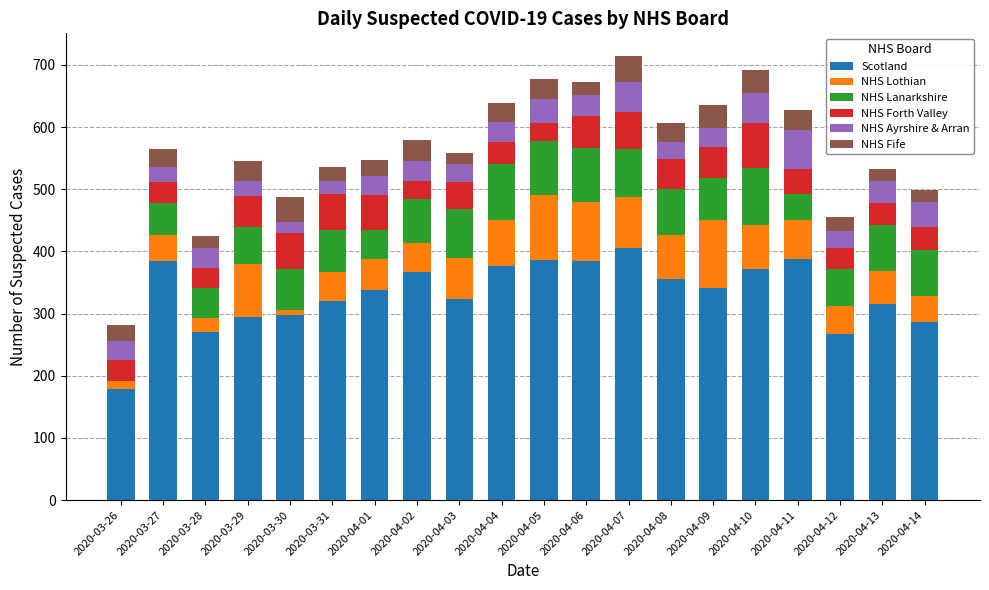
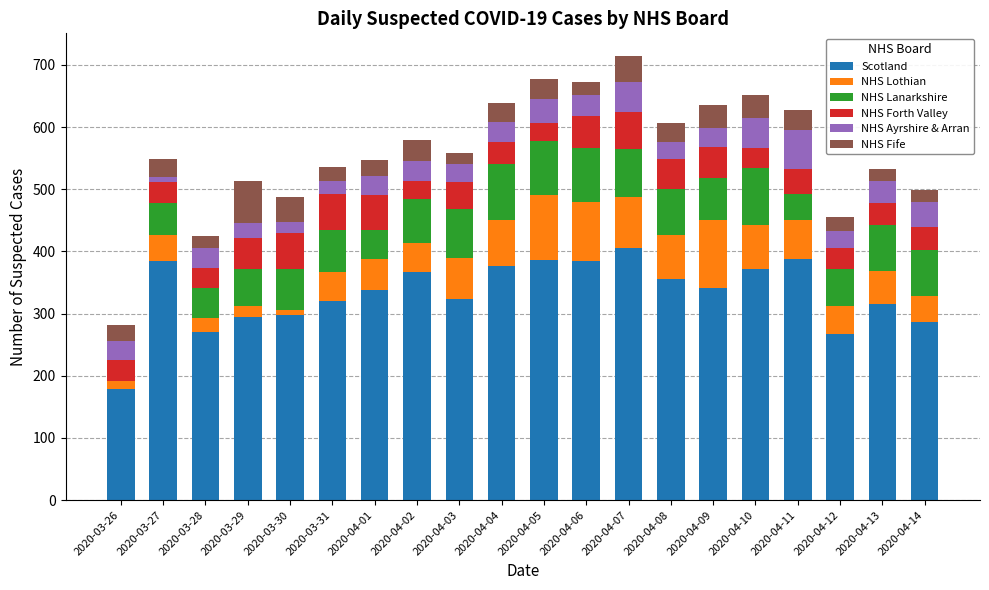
NHS Ayrshire & Arran, 2020-03-27: 30 -> 10
NHS Lothian, 2020-03-29: 90 -> 20
NHS Fife, 2020-03-29: 30 -> 70
NHS Forth Valley, 2020-04-10: 70 -> 30
